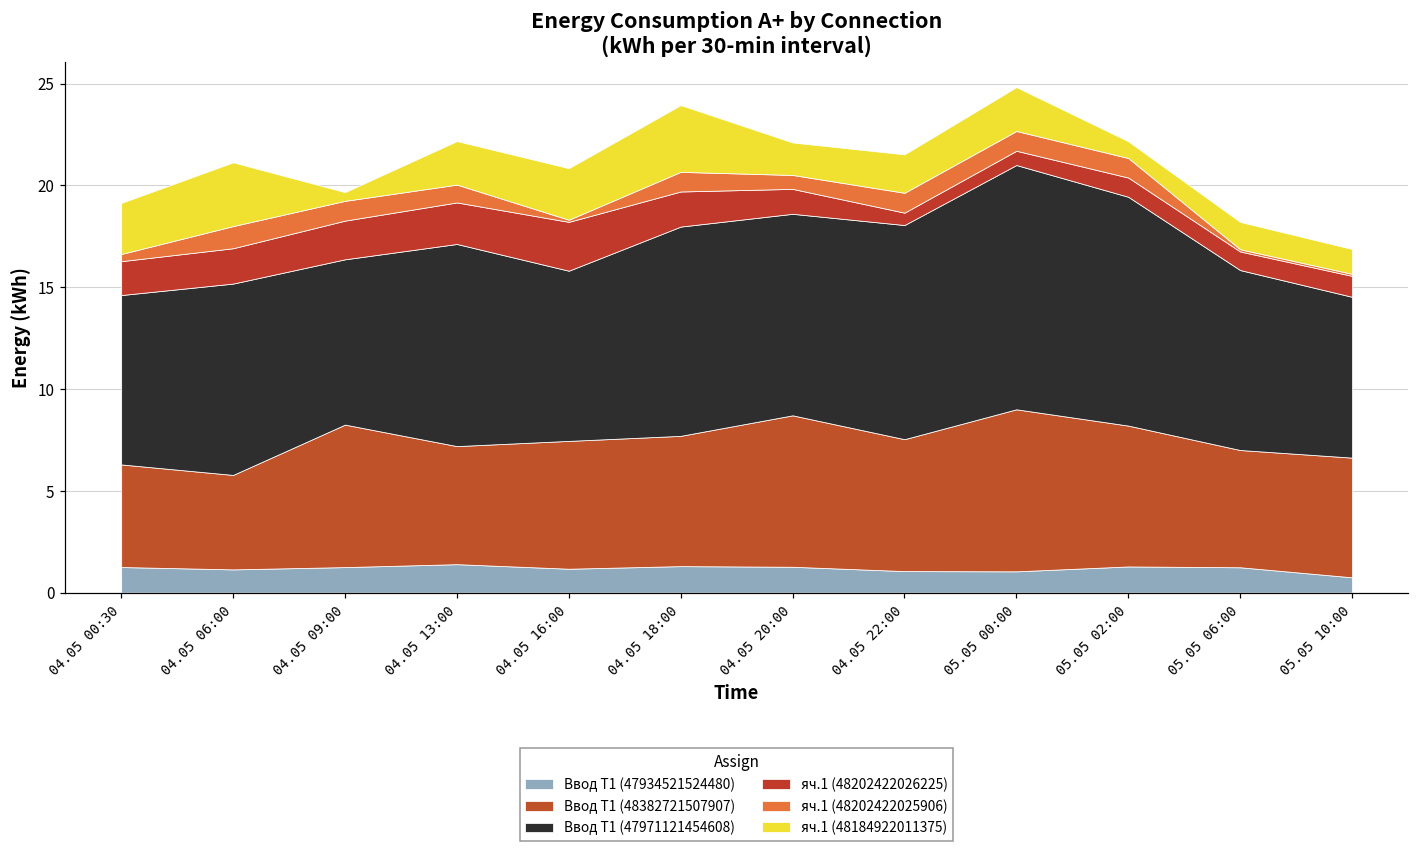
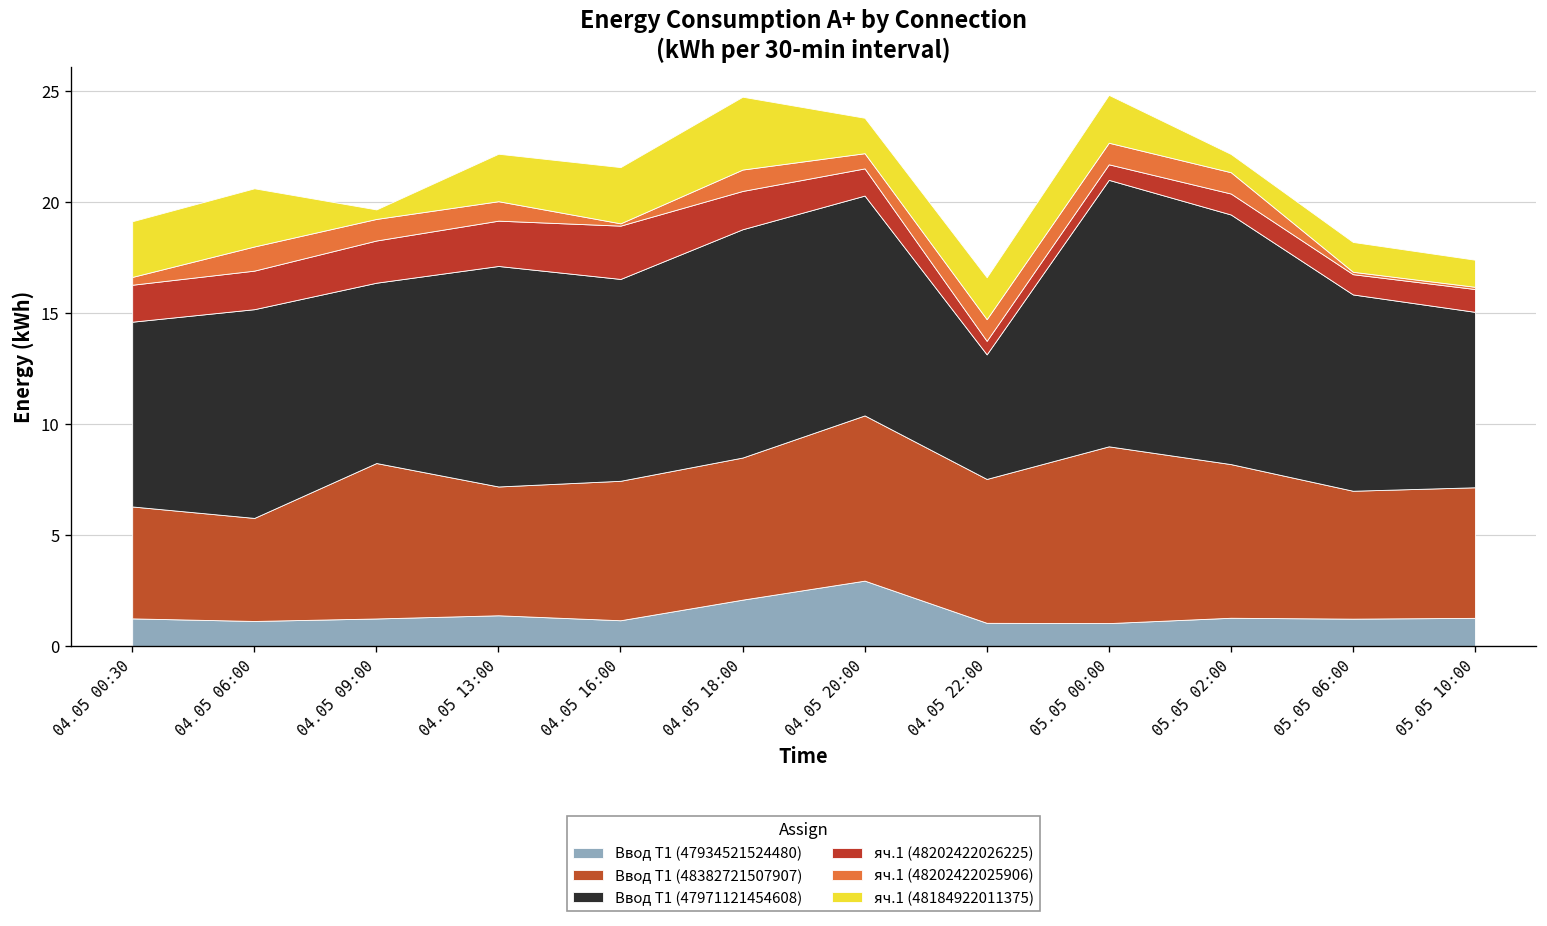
яч.1 (48184922011375), 04.05 06:00: 3.1 -> 2.6
Ввод Т1 (47971121454608), 04.05 16:00: 8.4 -> 9.1
Ввод Т1 (47934521524480), 04.05 18:00: 1.3 -> 2.1
Ввод Т1 (47934521524480), 04.05 20:00: 1.3 -> 3.0
Ввод Т1 (47971121454608), 04.05 22:00: 10.5 -> 5.6
Ввод Т1 (47934521524480), 05.05 10:00: 0.8 -> 1.3
